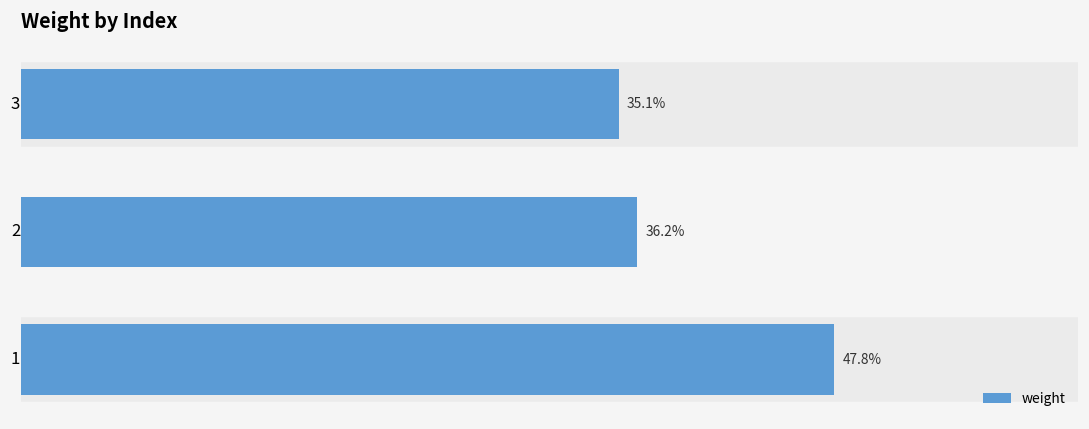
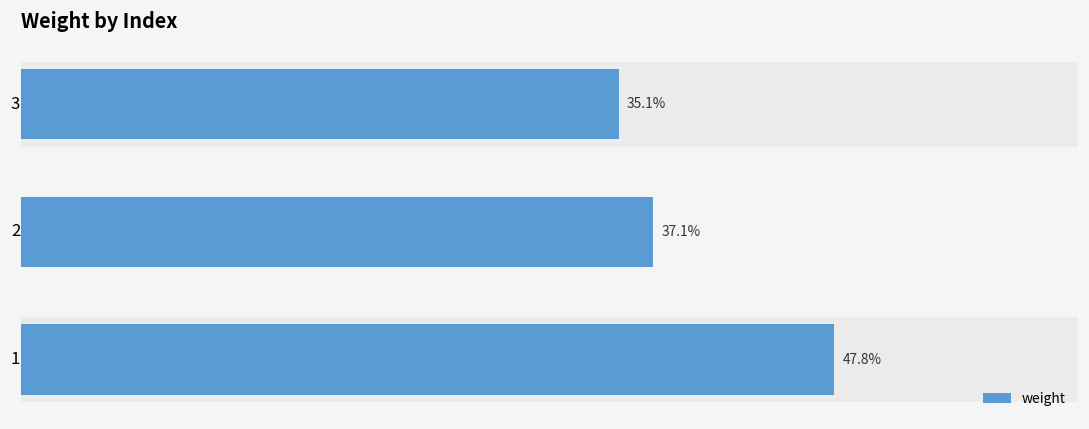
2: 36.2% -> 37.1%
